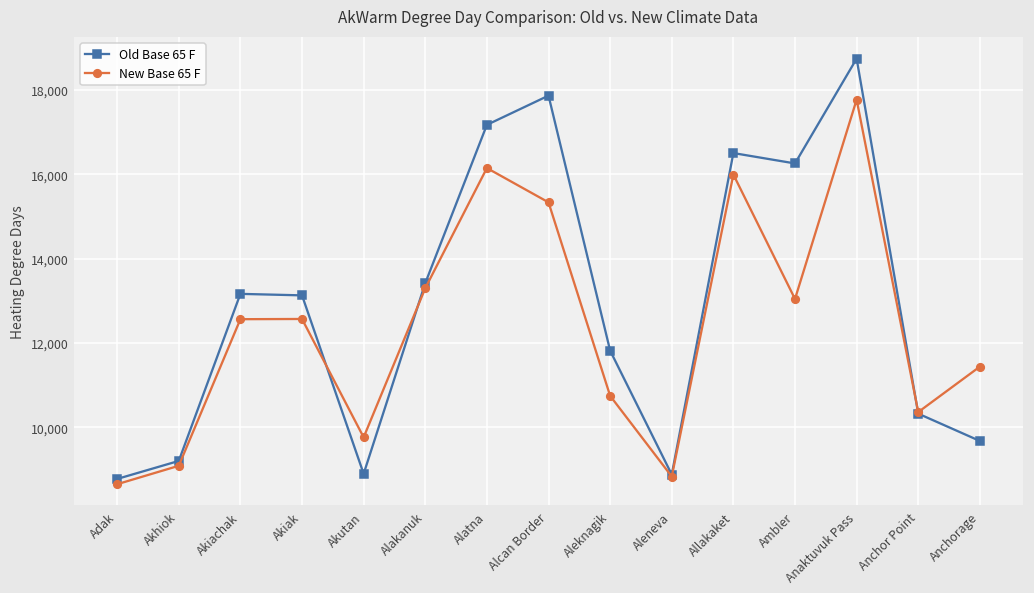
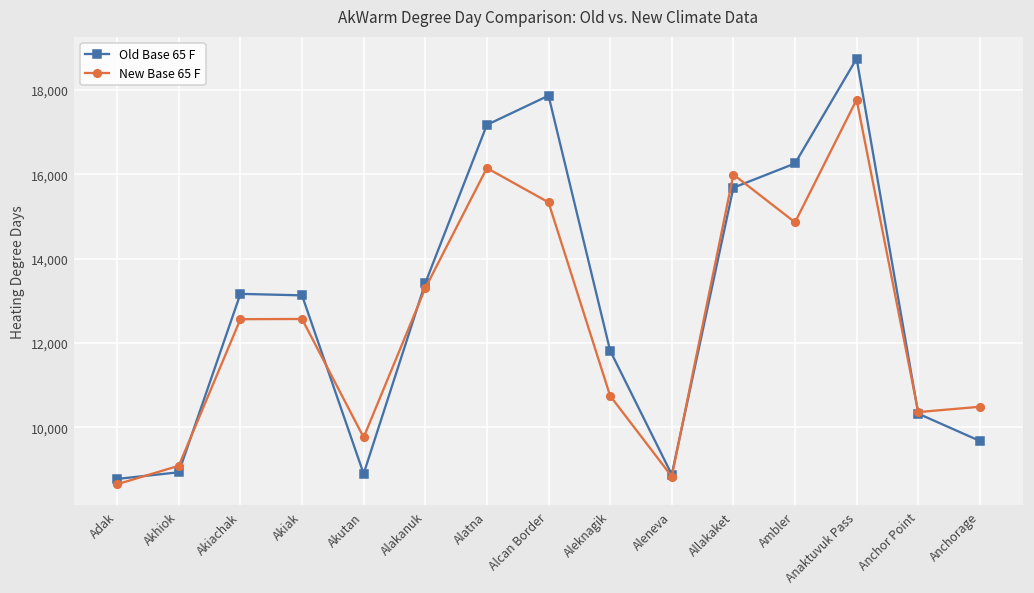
Old Base 65 F, Akhiok: 9,200 -> 8,900
Old Base 65 F, Allakaket: 16,500 -> 15,700
New Base 65 F, Ambler: 13,000 -> 14,900
New Base 65 F, Anchorage: 11,400 -> 10,500
